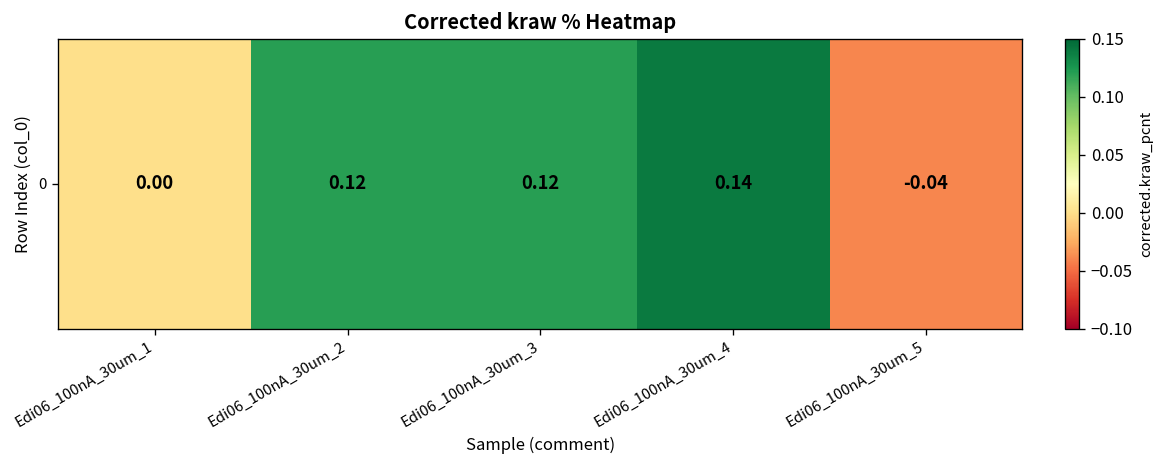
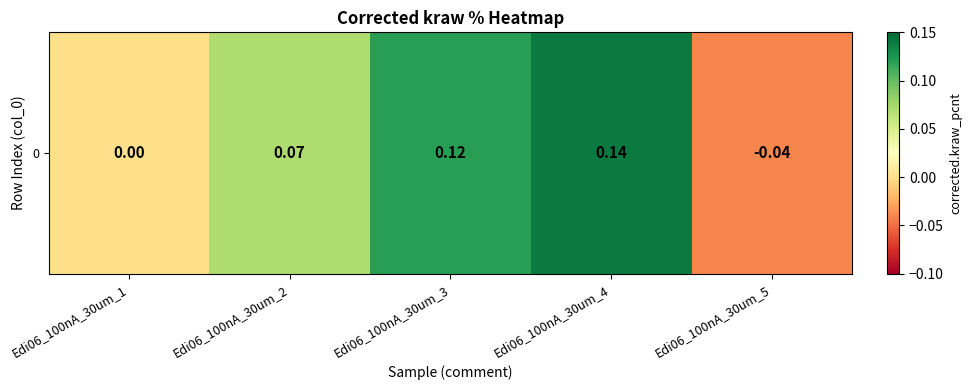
0, Edi06_100nA_30um_2: 0.12 -> 0.07
